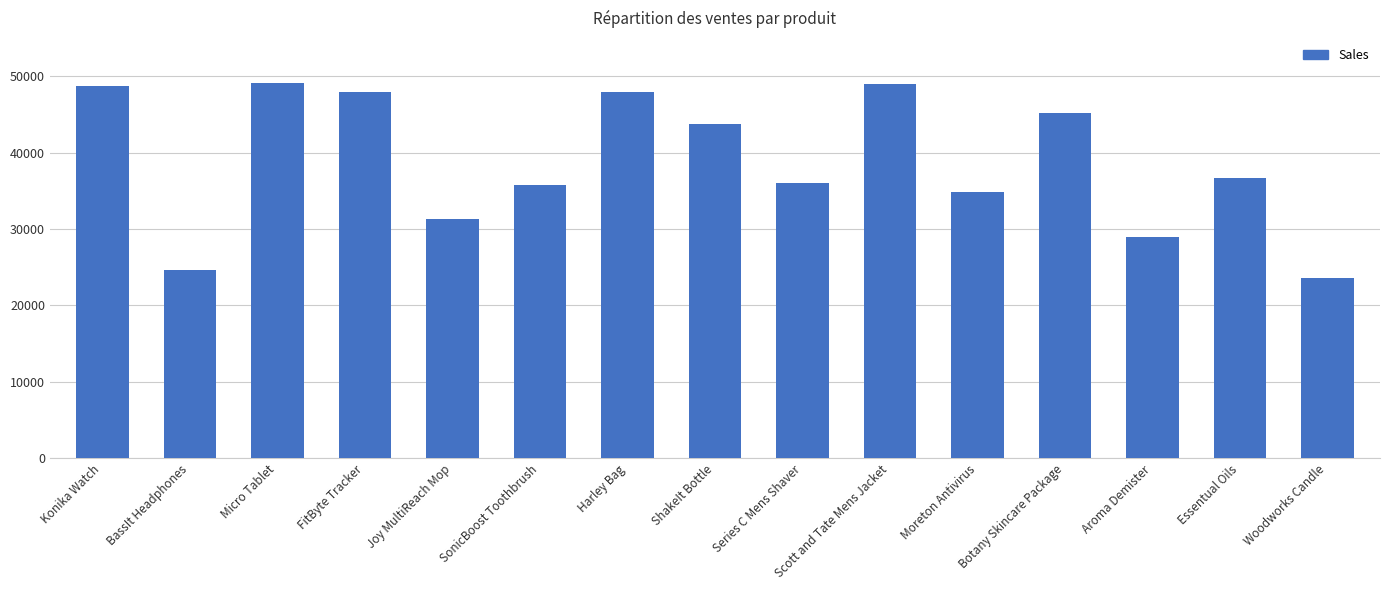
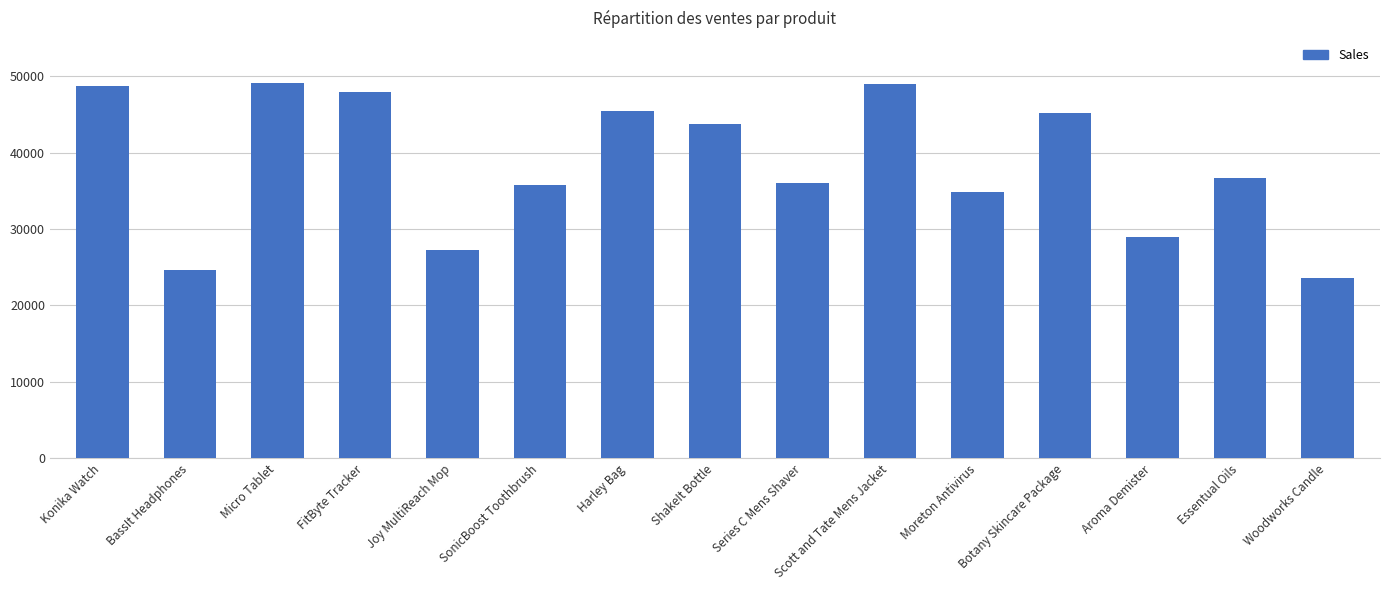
Joy MultiReach Mop: 31000 -> 27000
Harley Bag: 48000 -> 46000
